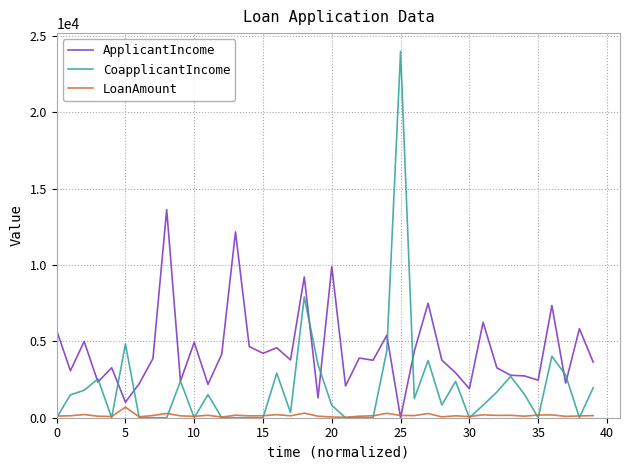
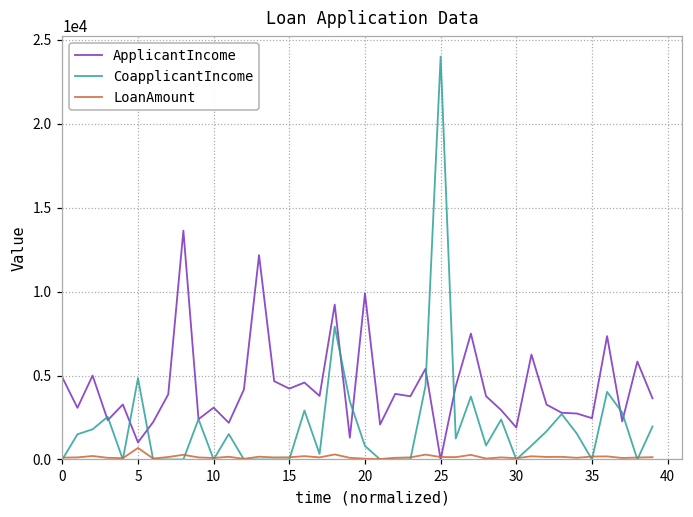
ApplicantIncome, 0: 5700 -> 4900
ApplicantIncome, 10: 4900 -> 3100
